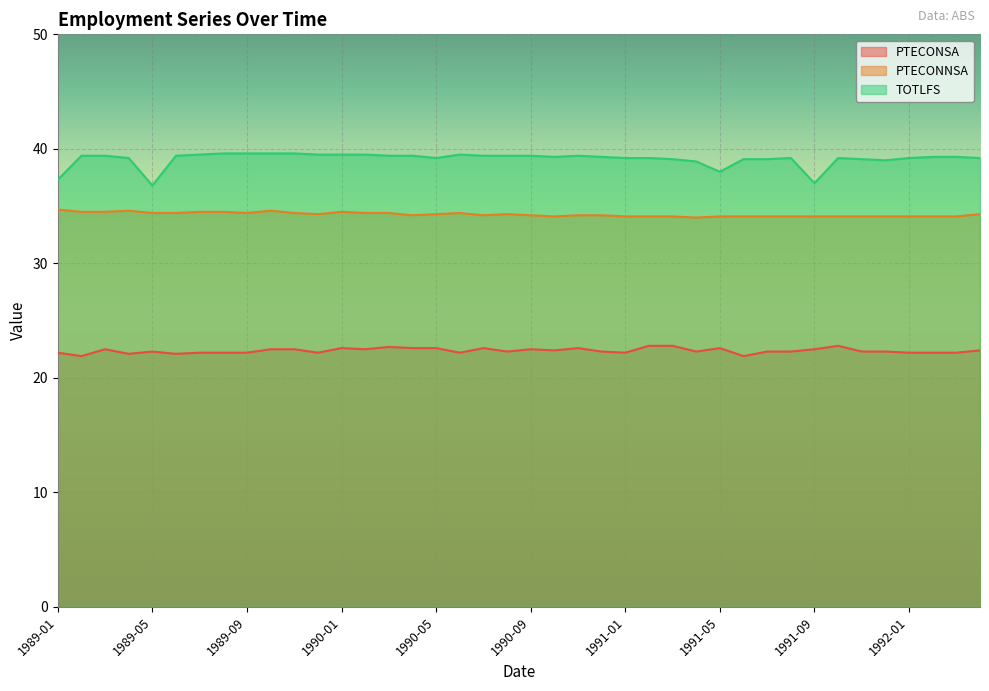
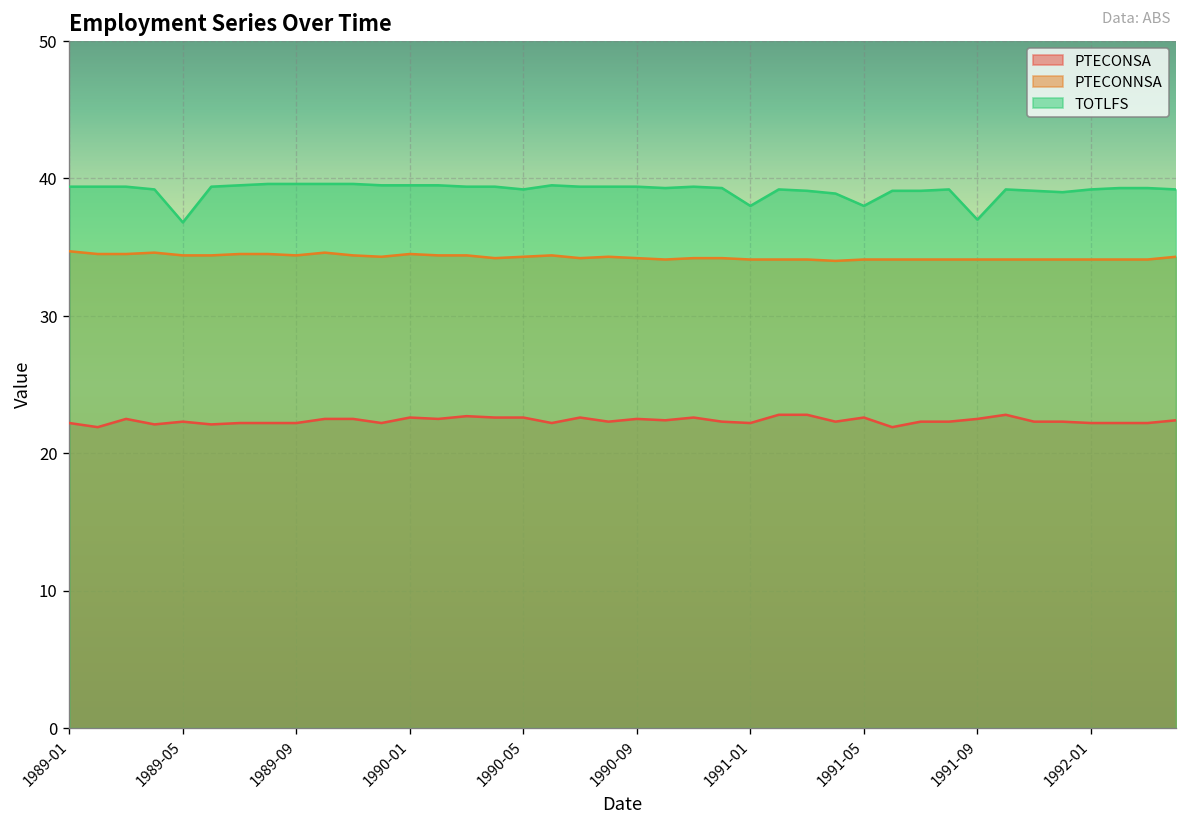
TOTLFS, 1989-01: 37.3 -> 39.4
TOTLFS, 1991-01: 39.2 -> 38.0
